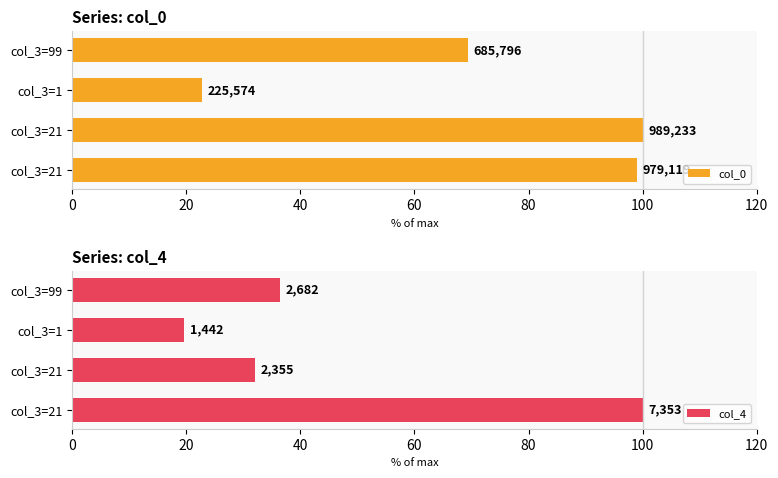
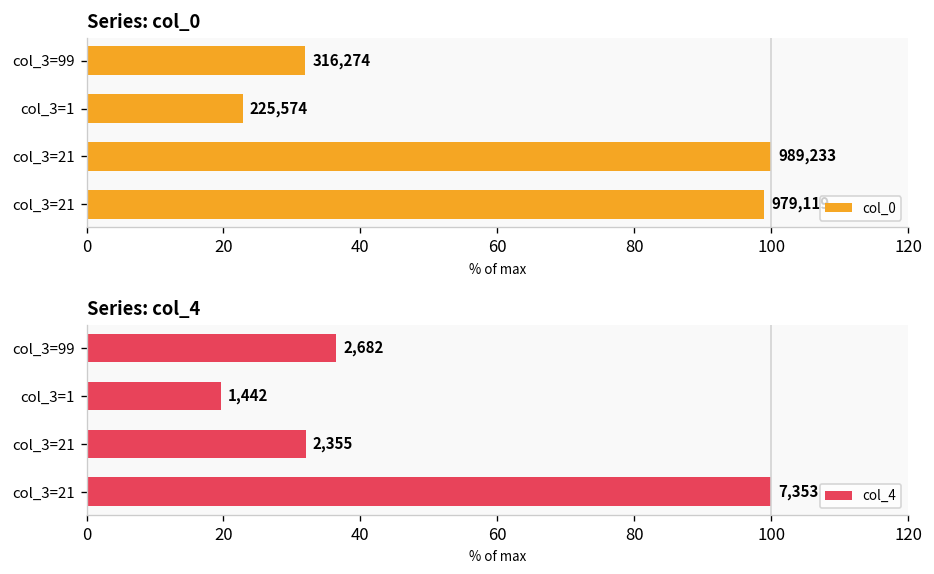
Series: col_0, col_3=99: 685,796 -> 316,274
